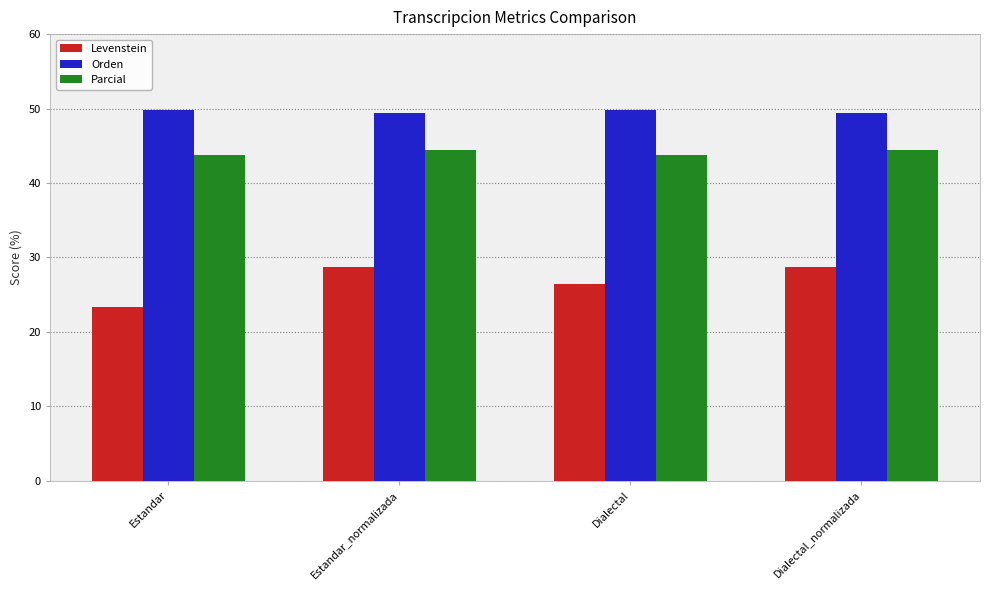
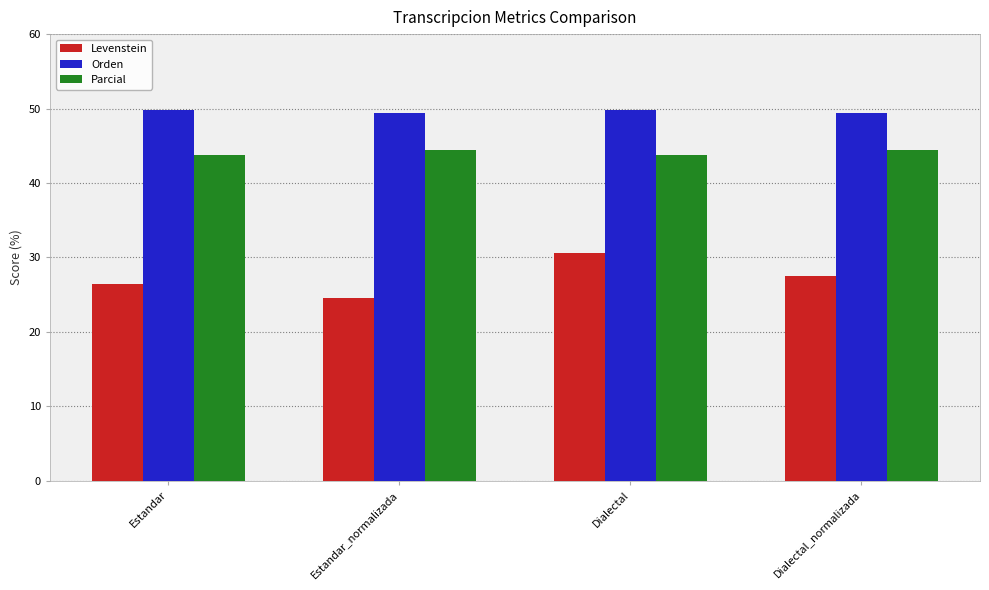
Levenstein, Estandar: 23 -> 26
Levenstein, Estandar_normalizada: 29 -> 25
Levenstein, Dialectal: 26 -> 31
Levenstein, Dialectal_normalizada: 29 -> 28
